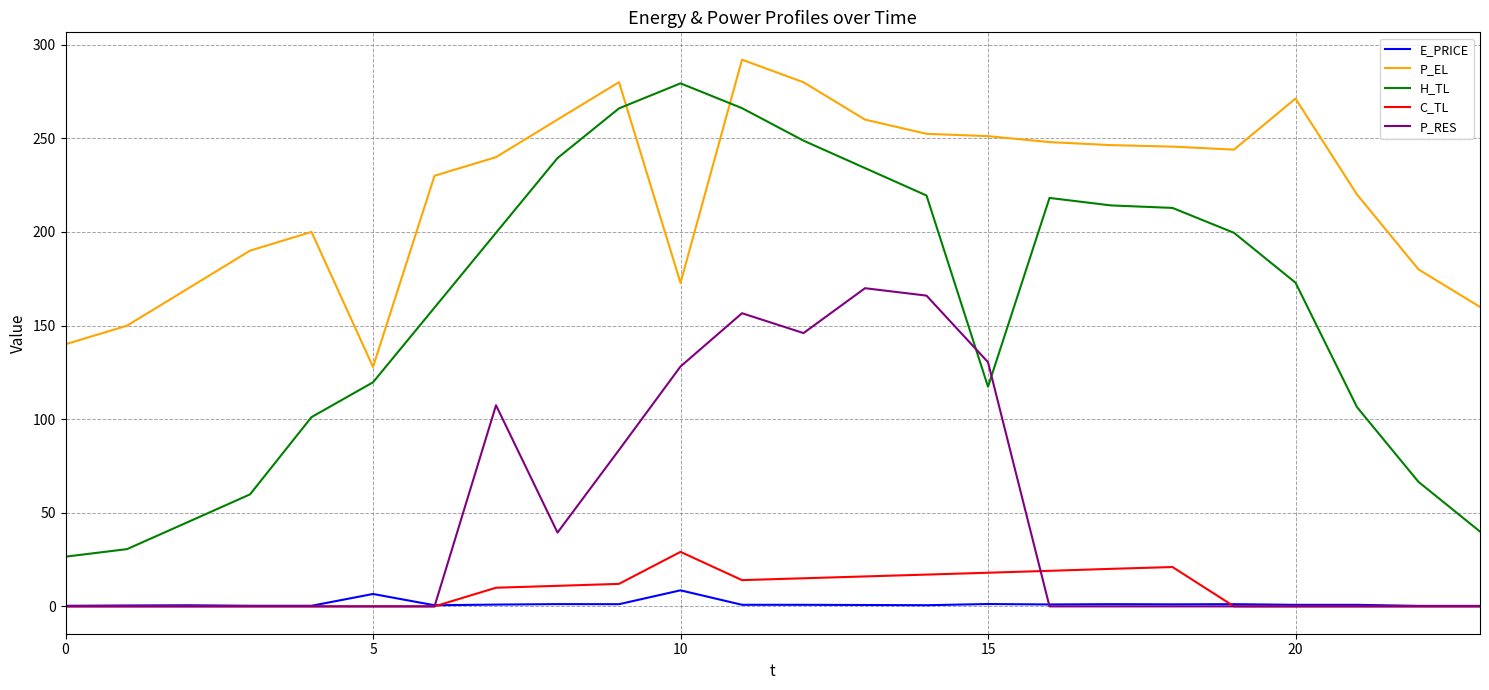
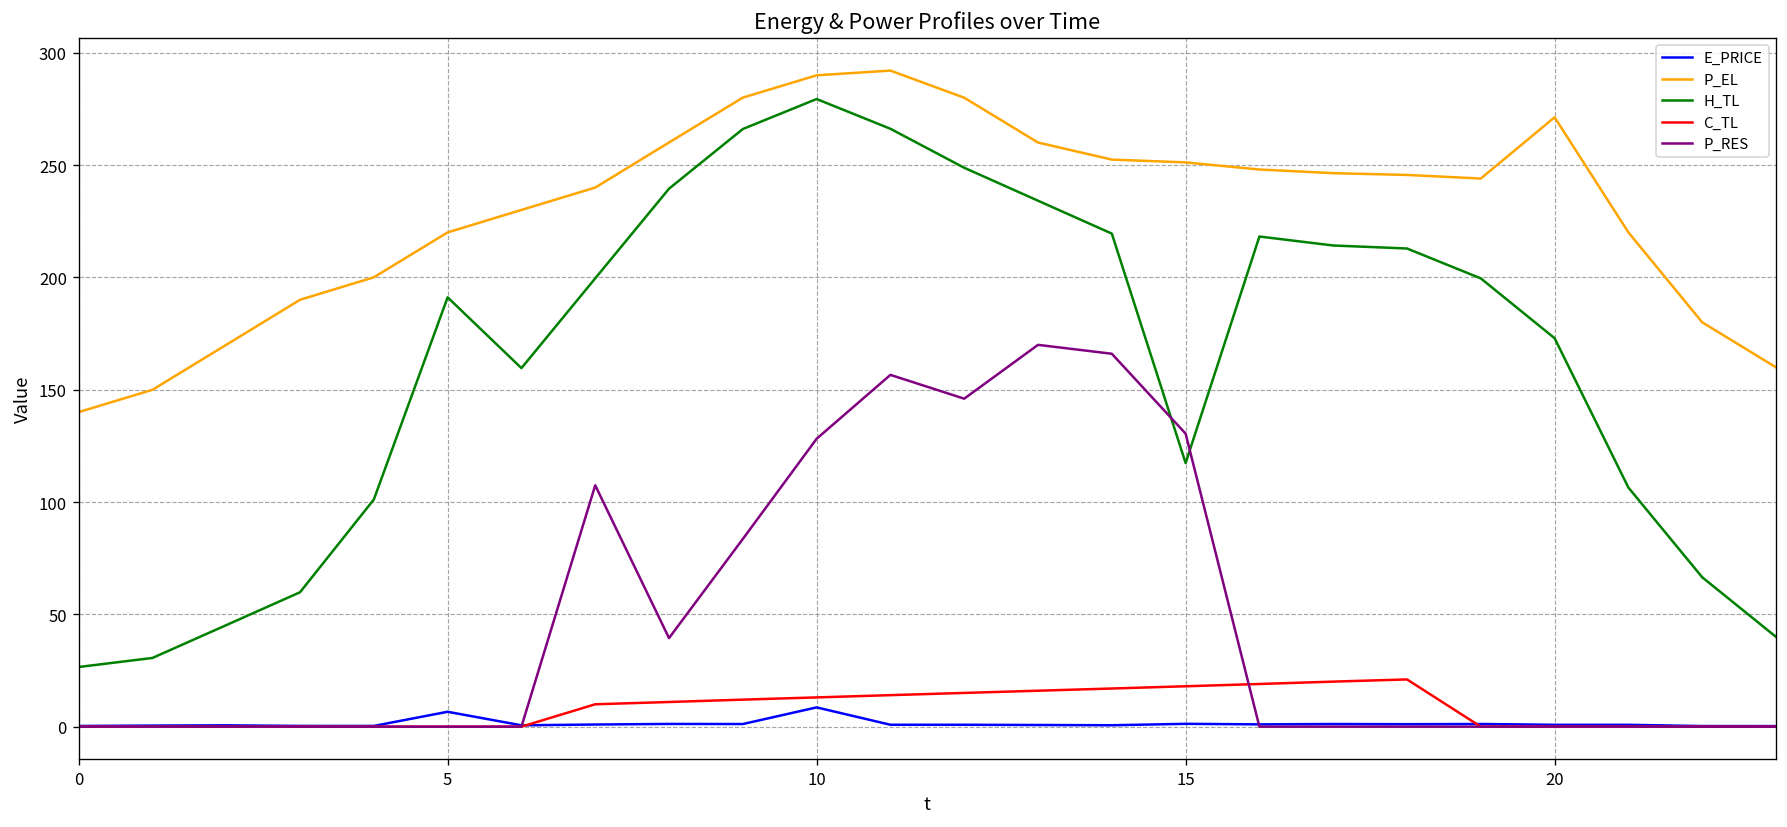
P_EL, 5: 128 -> 220
H_TL, 5: 120 -> 191
P_EL, 10: 173 -> 290
C_TL, 10: 29 -> 13
